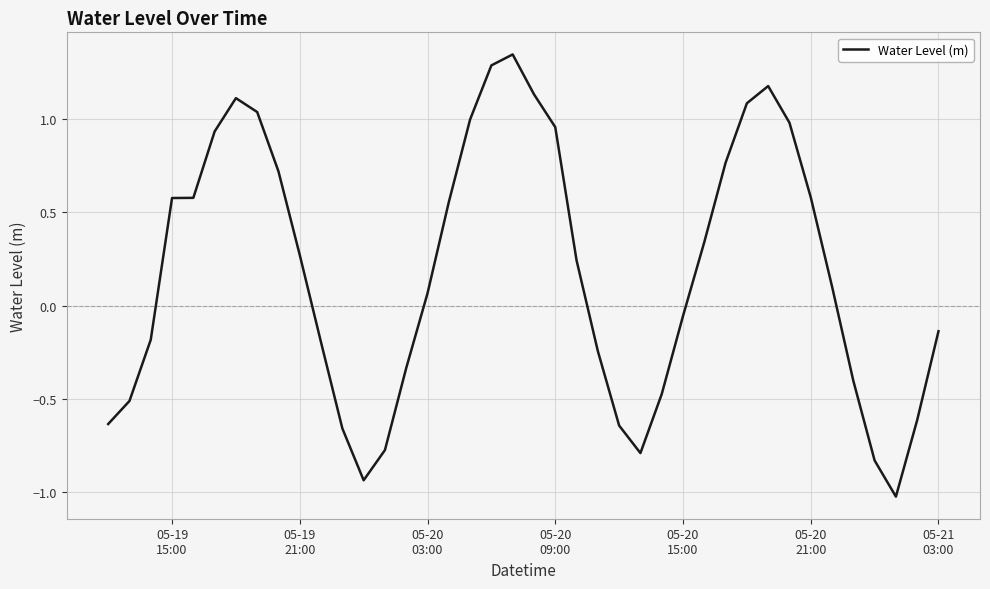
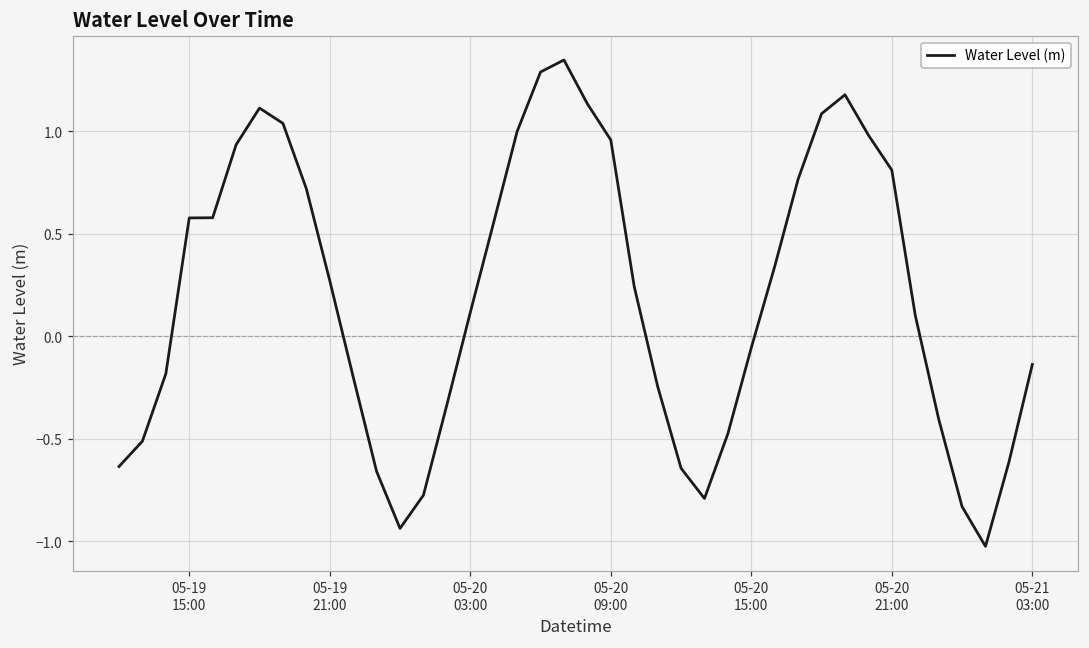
05-20 03:00: 0.07 -> 0.12
05-20 21:00: 0.58 -> 0.81
